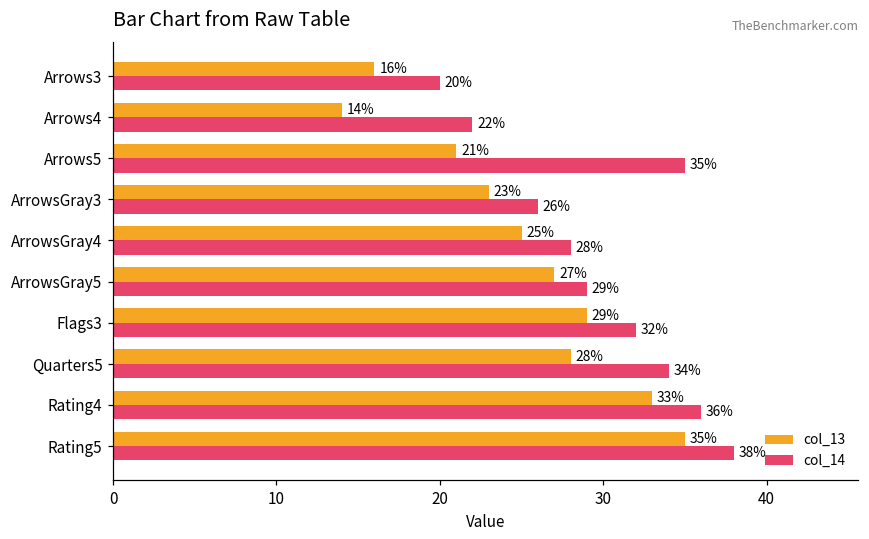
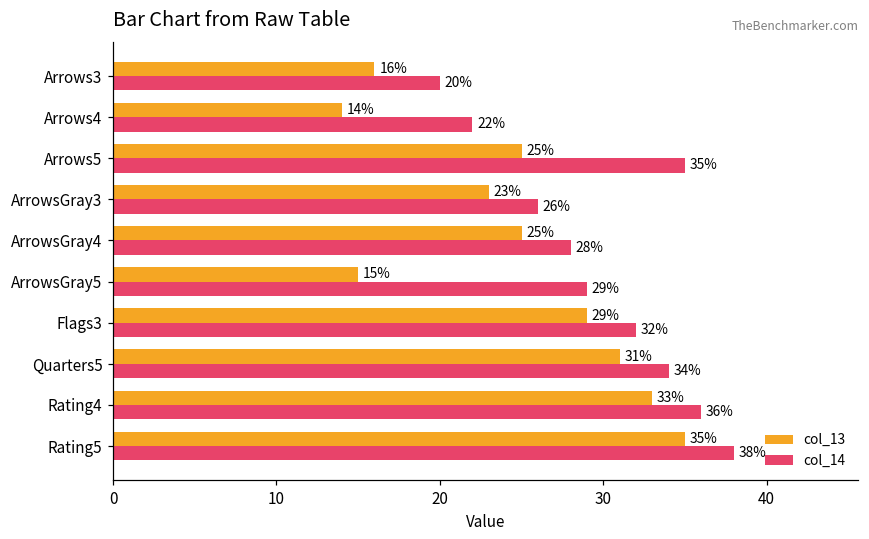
col_13, Arrows5: 21% -> 25%
col_13, ArrowsGray5: 27% -> 15%
col_13, Quarters5: 28% -> 31%
